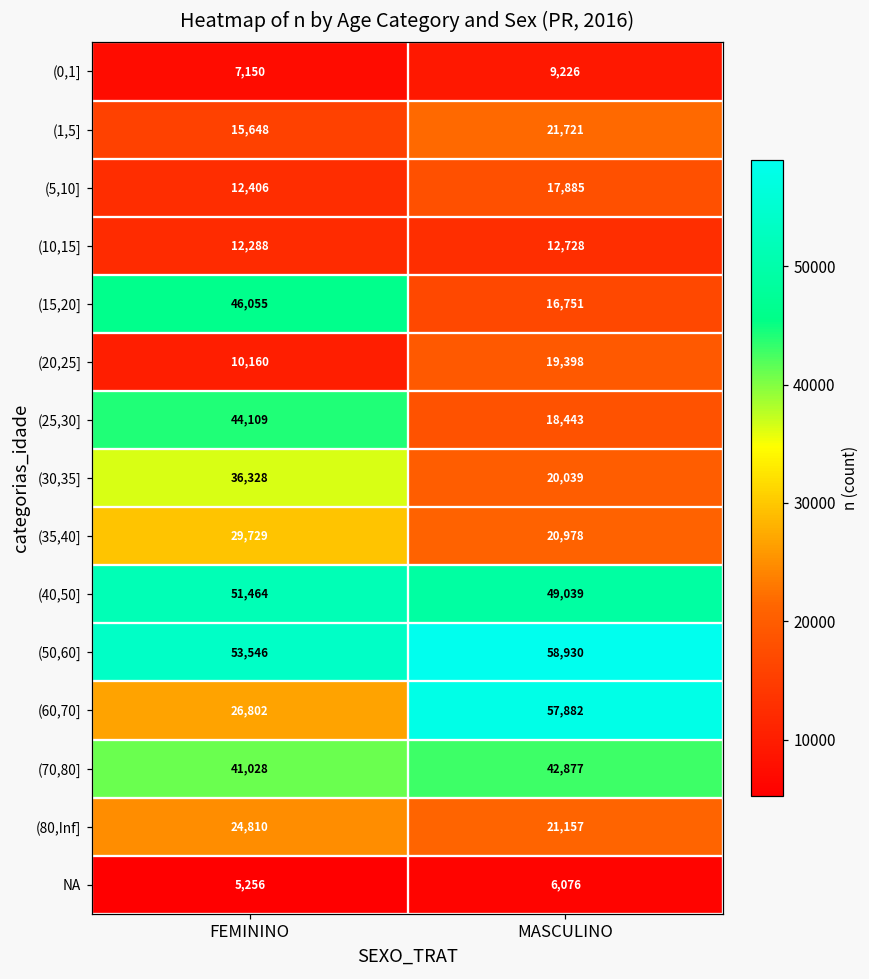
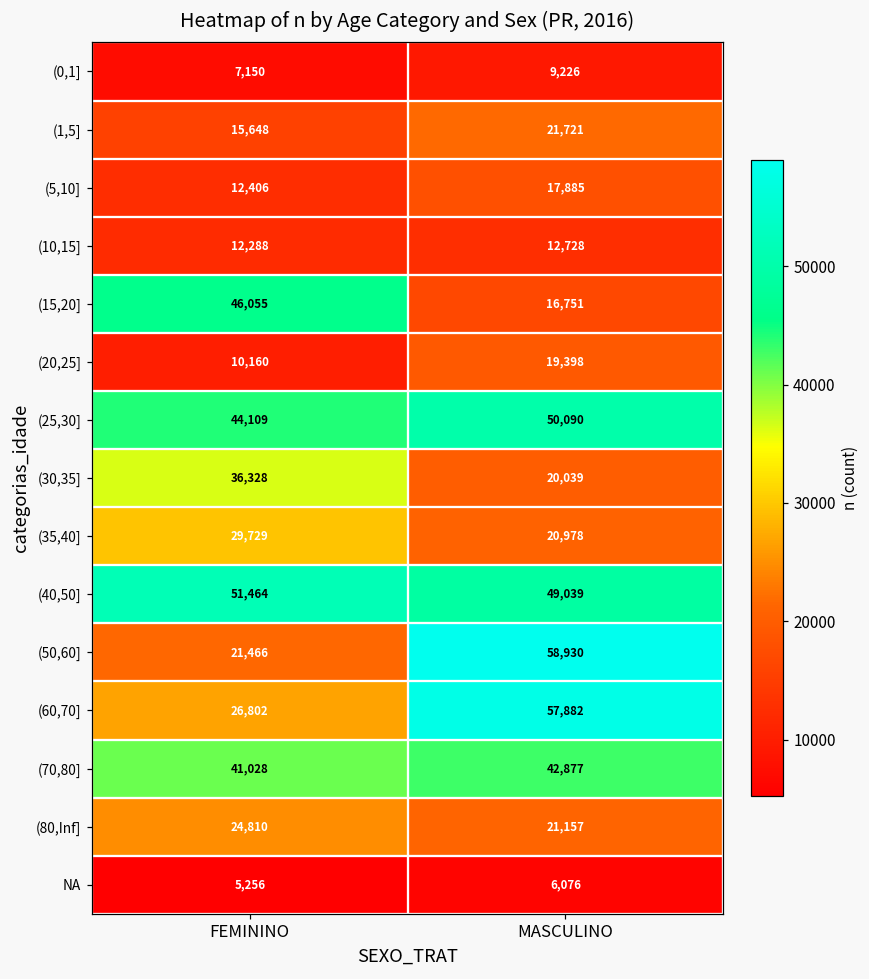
(25,30], MASCULINO: 18,443 -> 50,090
(50,60], FEMININO: 53,546 -> 21,466
